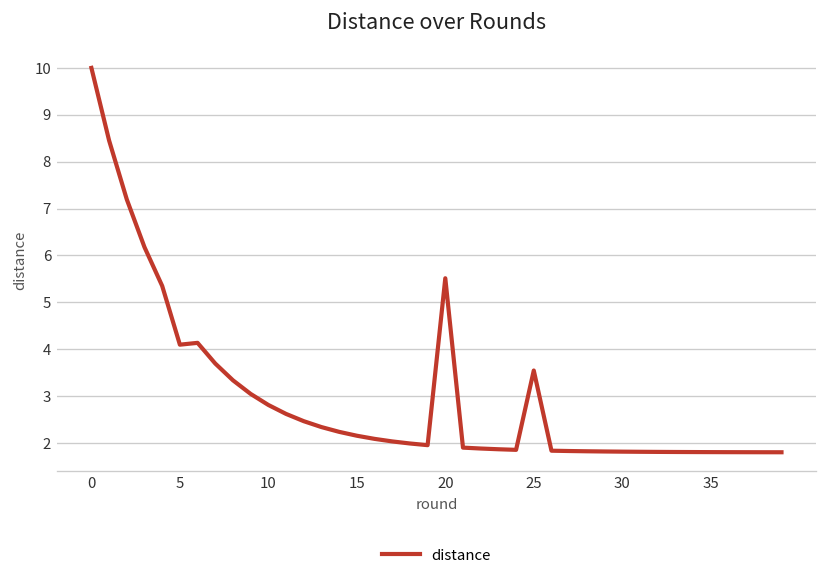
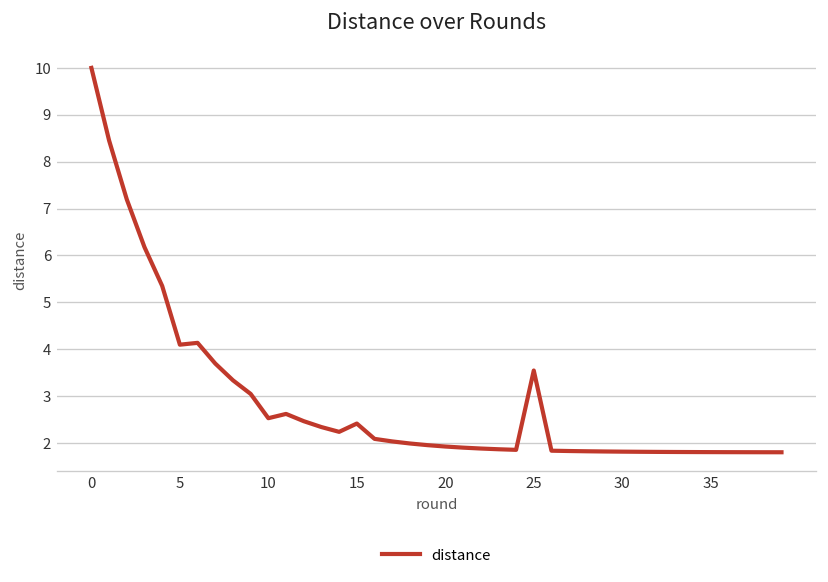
10: 2.8 -> 2.5
15: 2.2 -> 2.4
20: 5.5 -> 1.9
